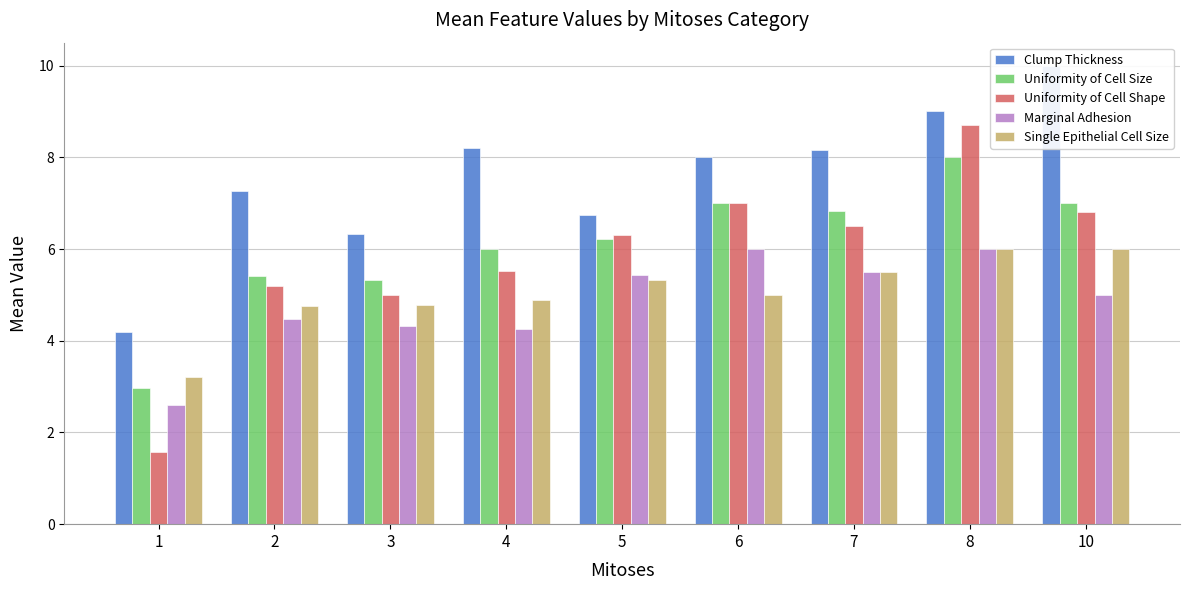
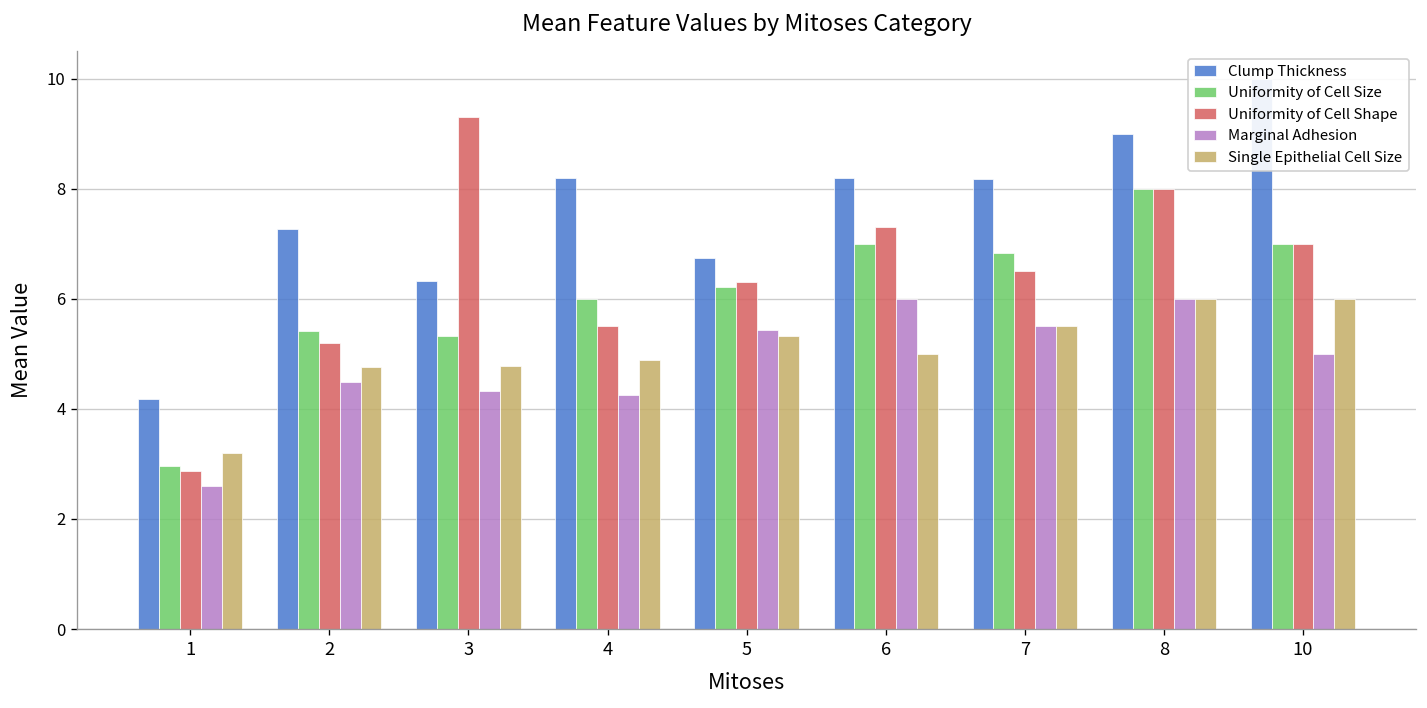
Uniformity of Cell Shape, 1: 1.6 -> 2.9
Uniformity of Cell Shape, 3: 5.0 -> 9.3
Clump Thickness, 6: 8.0 -> 8.2
Uniformity of Cell Shape, 6: 7.0 -> 7.3
Uniformity of Cell Shape, 8: 8.7 -> 8.0
Uniformity of Cell Shape, 10: 6.8 -> 7.0
